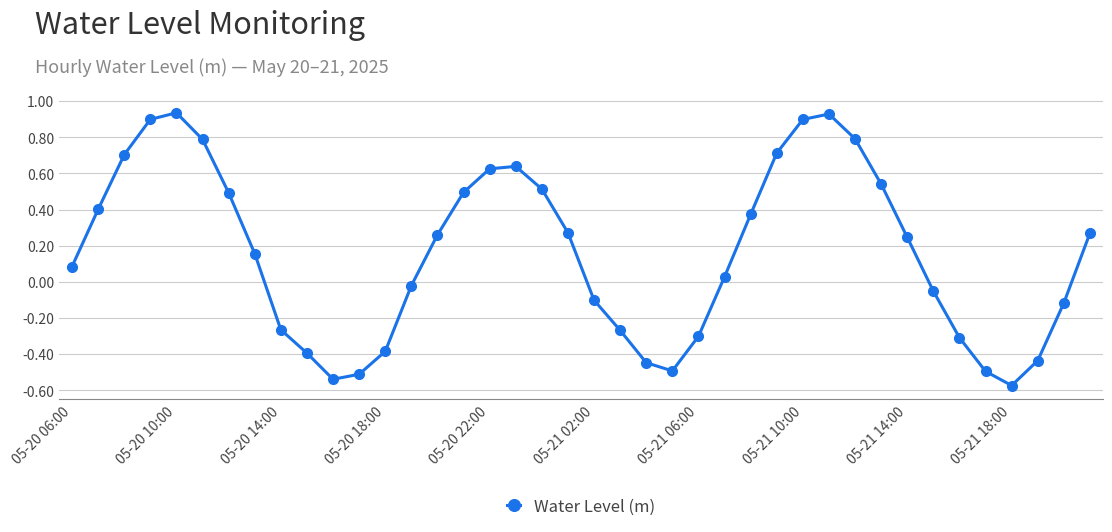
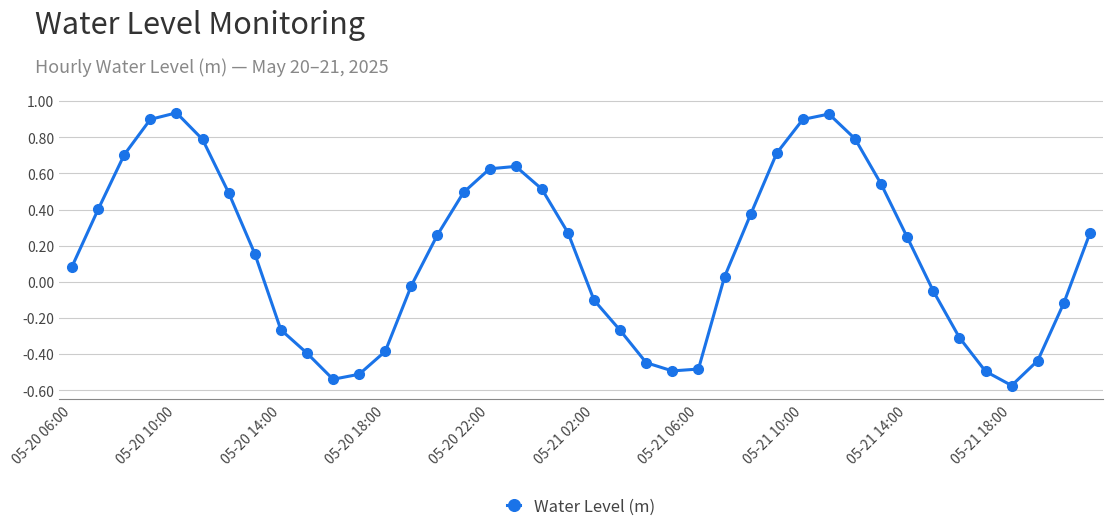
05-21 06:00: -0.30 -> -0.48
